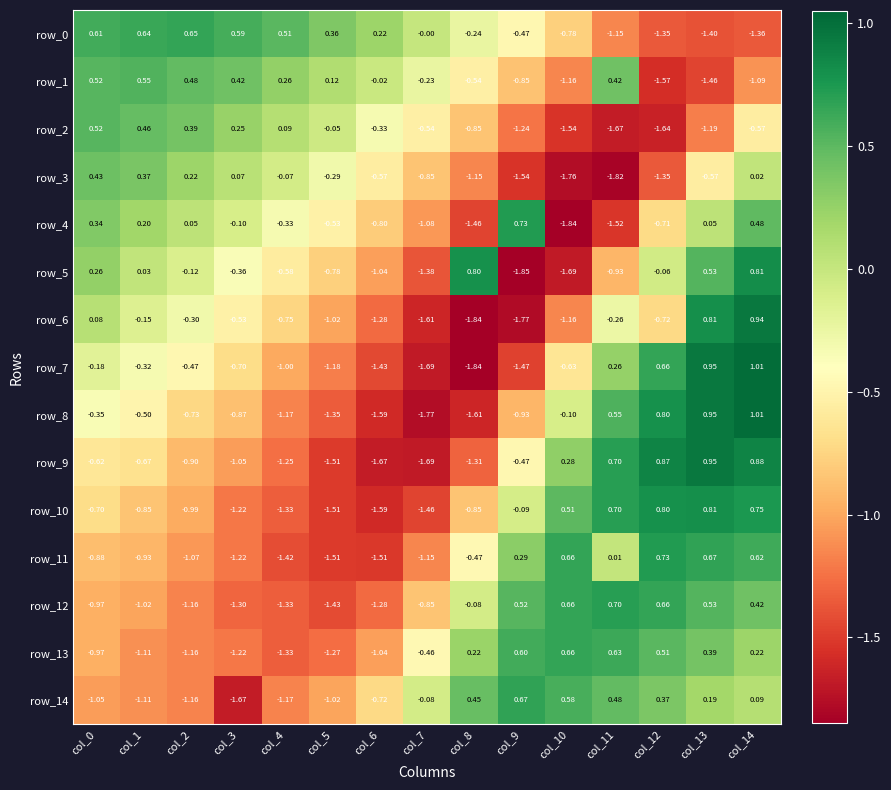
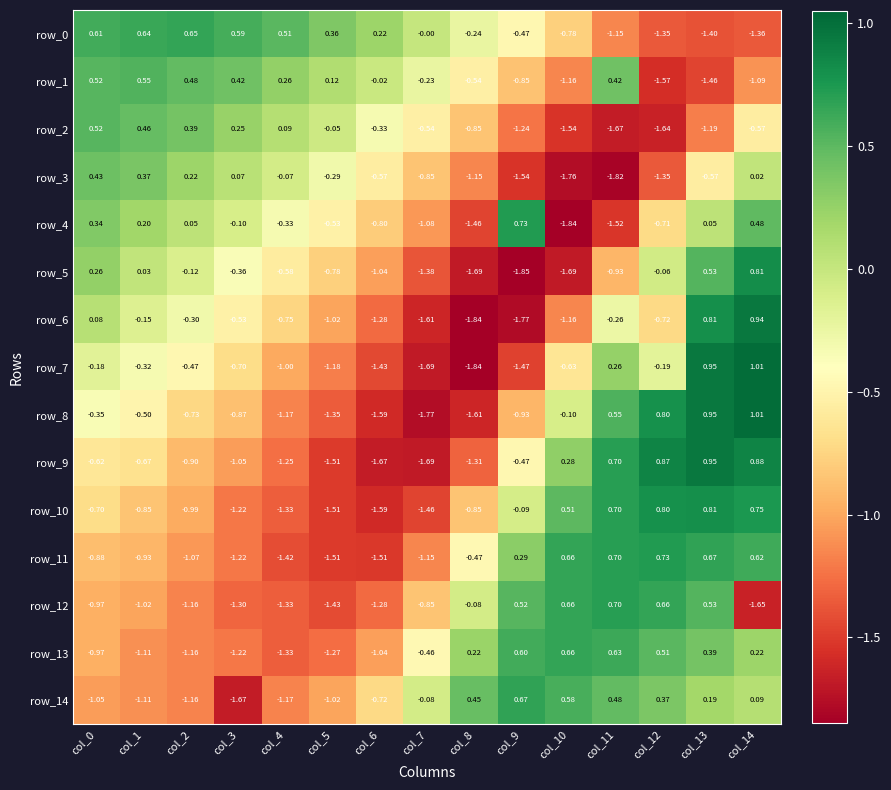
row_5, col_8: 0.80 -> -1.69
row_7, col_12: 0.66 -> -0.19
row_11, col_11: 0.01 -> 0.70
row_12, col_14: 0.42 -> -1.65
